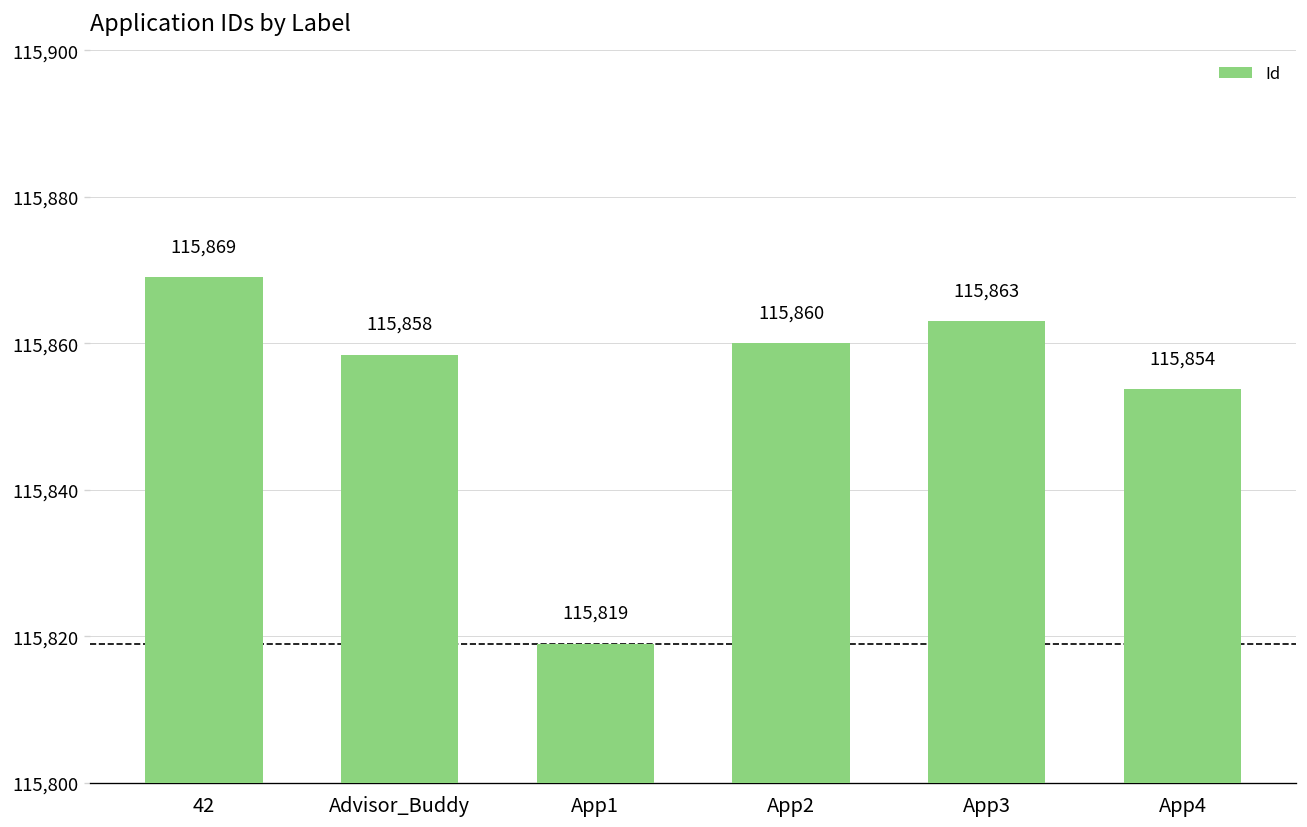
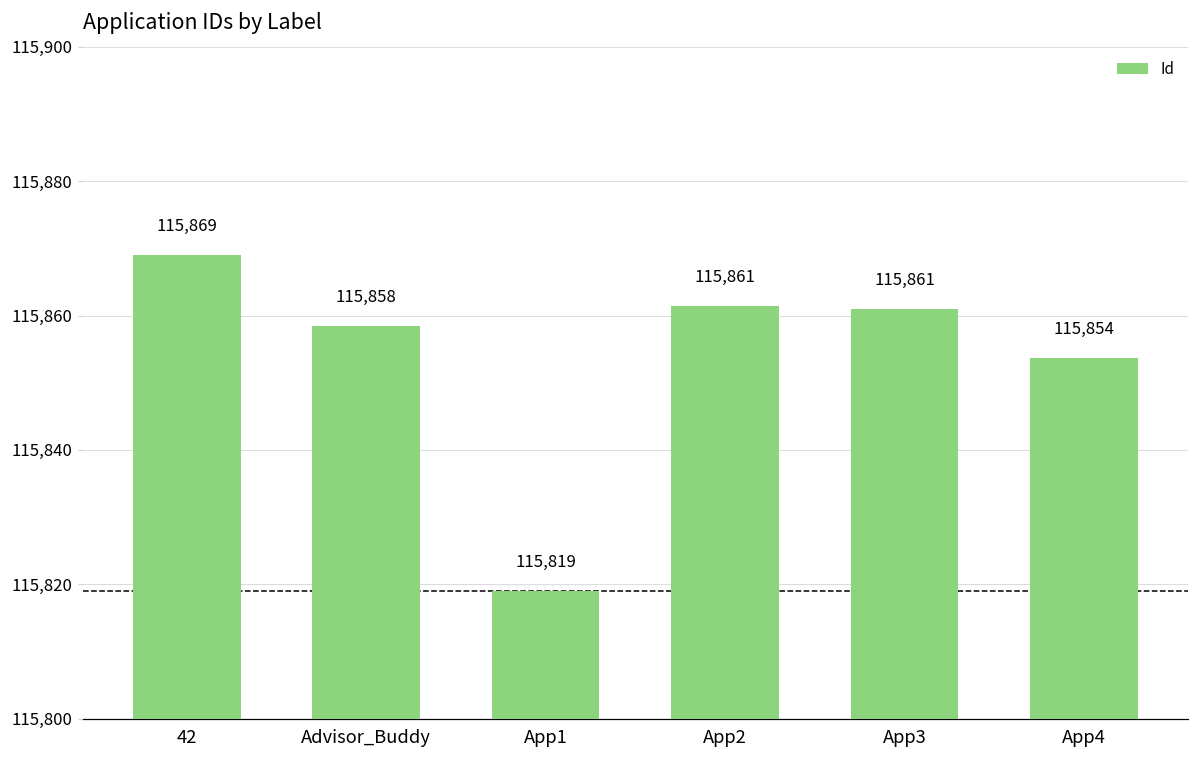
App2: 115,860 -> 115,861
App3: 115,863 -> 115,861
